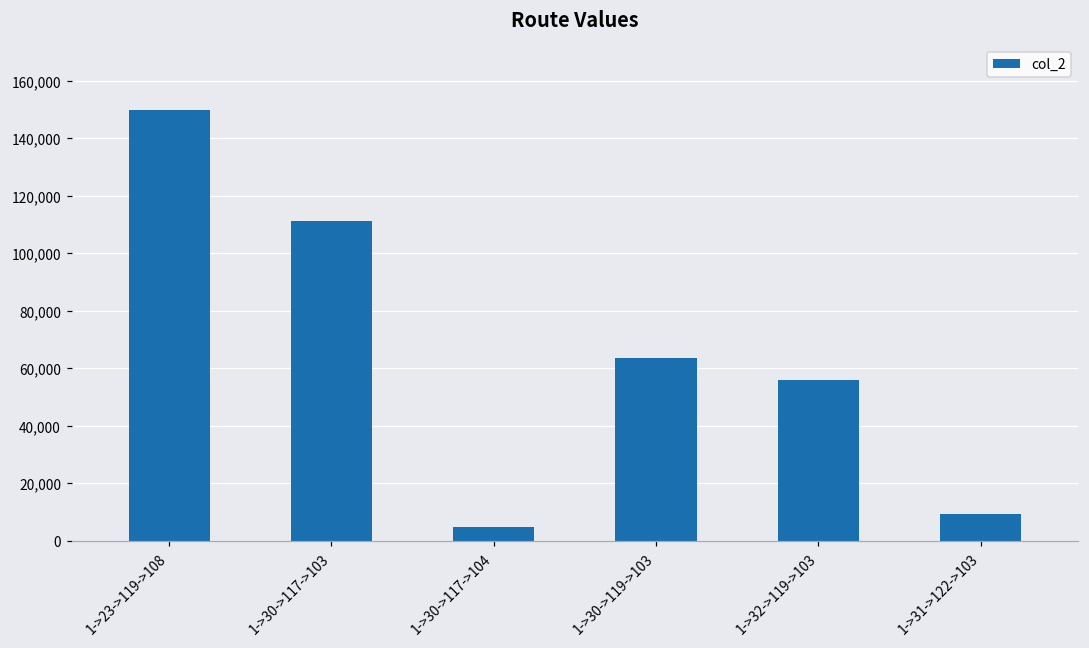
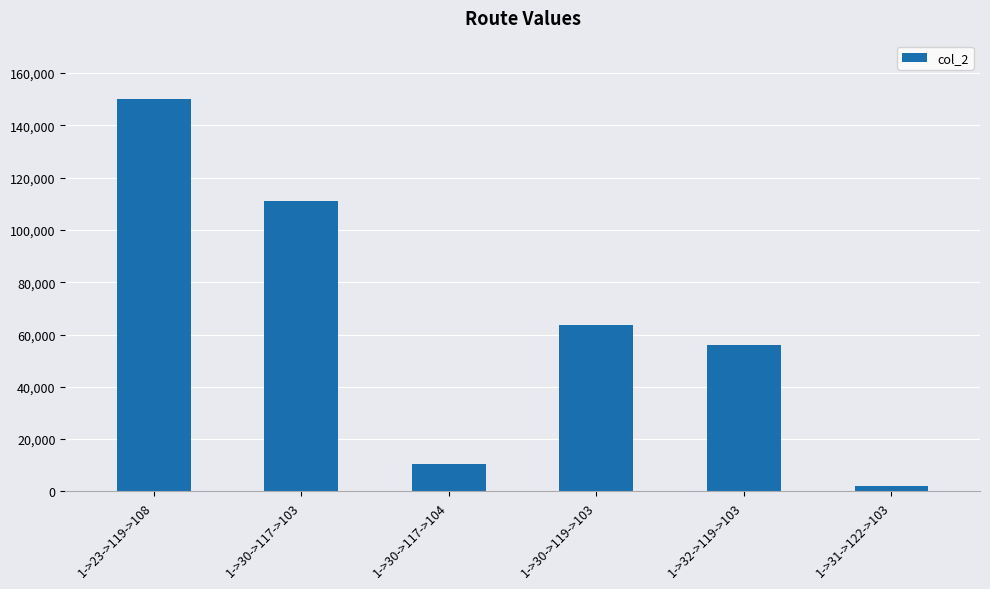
1->30->117->104: 5,000 -> 10,000
1->31->122->103: 9,000 -> 2,000
